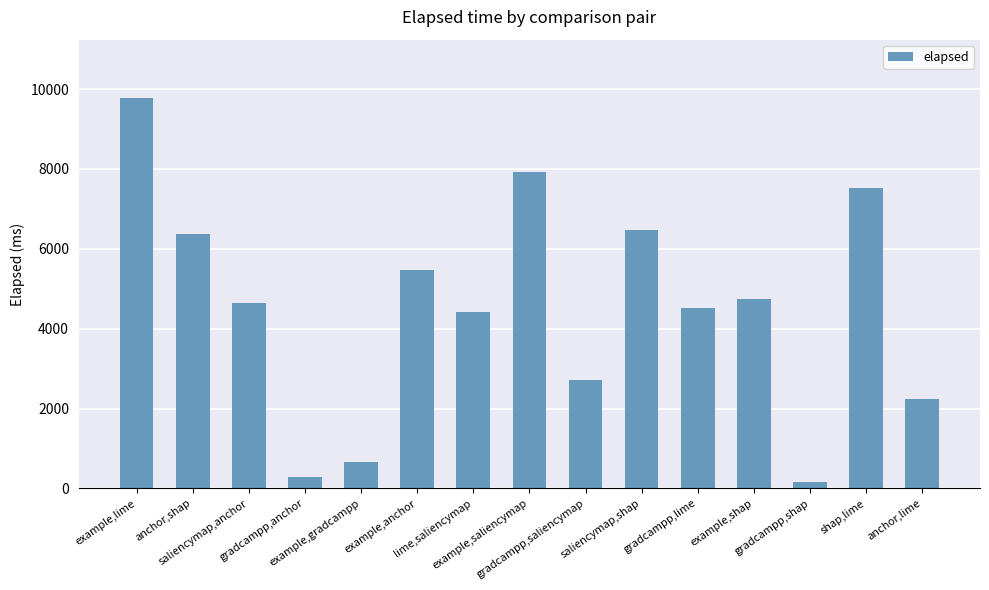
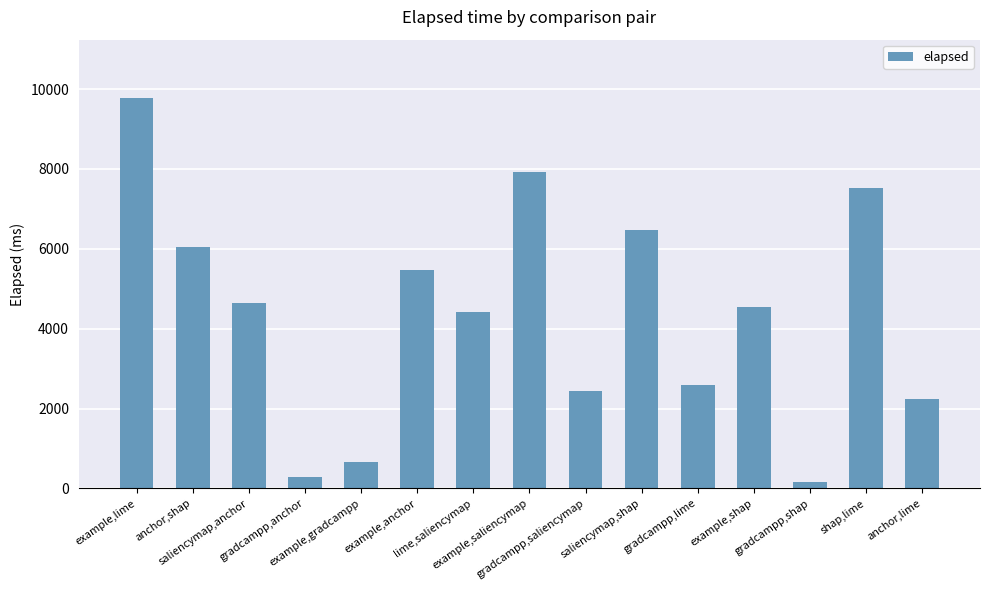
anchor,shap: 6400 -> 6000
gradcampp,saliencymap: 2700 -> 2400
gradcampp,lime: 4500 -> 2600
example,shap: 4700 -> 4500
